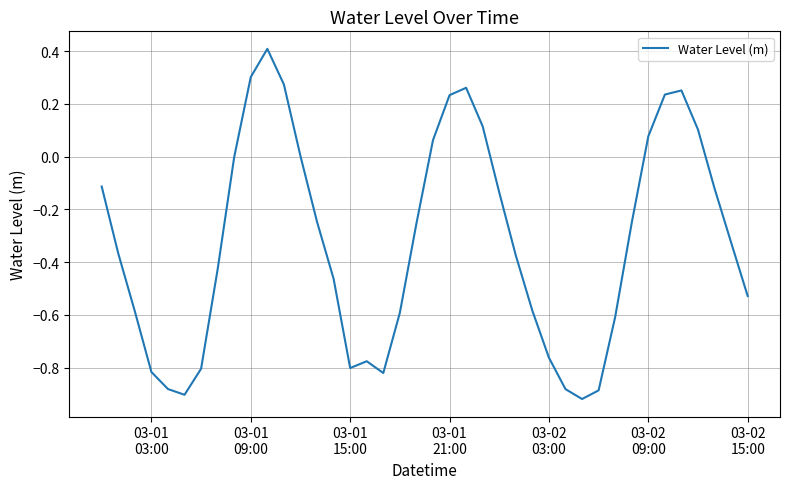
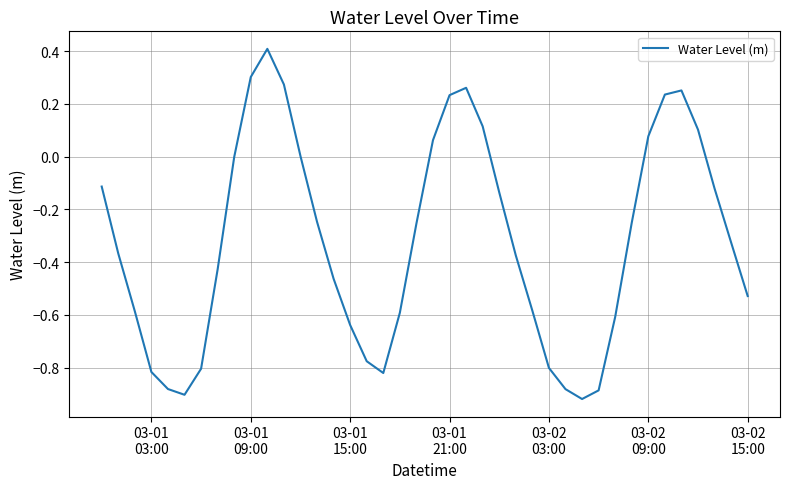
03-01 15:00: -0.80 -> -0.64
03-02 03:00: -0.76 -> -0.80
